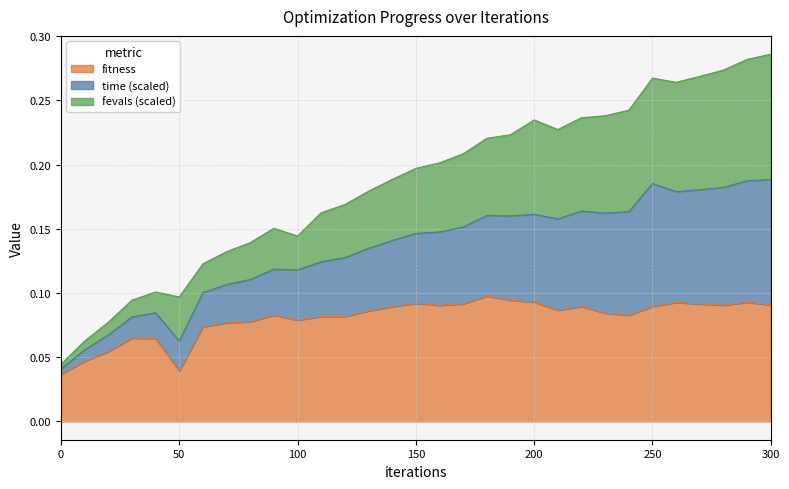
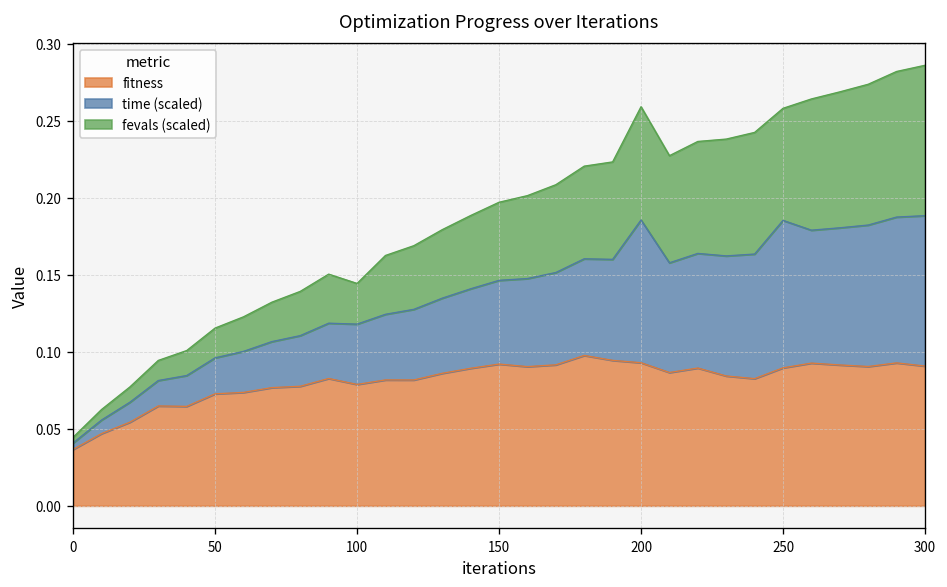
fitness, 50: 0.039 -> 0.073
fevals (scaled), 50: 0.034 -> 0.019
time (scaled), 200: 0.068 -> 0.093
fevals (scaled), 250: 0.082 -> 0.073
